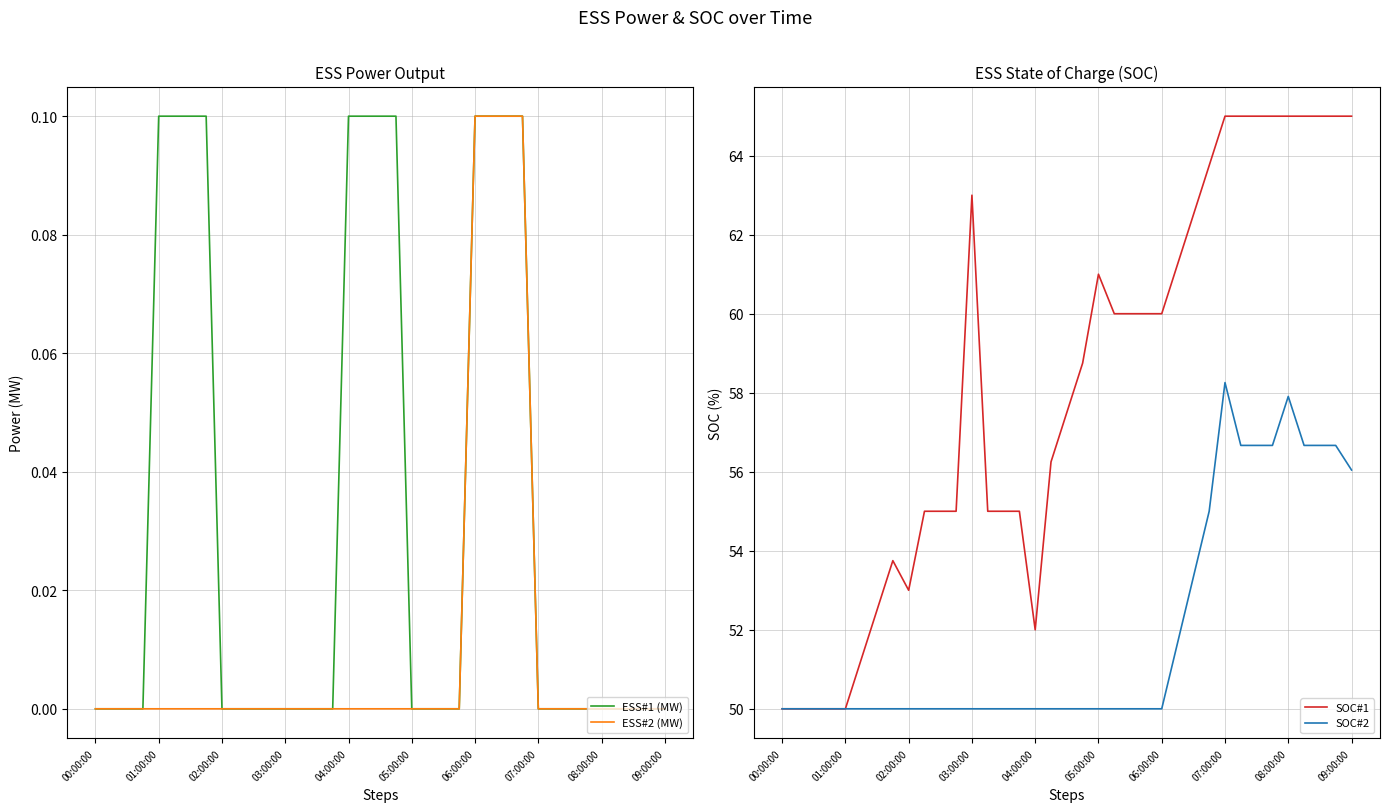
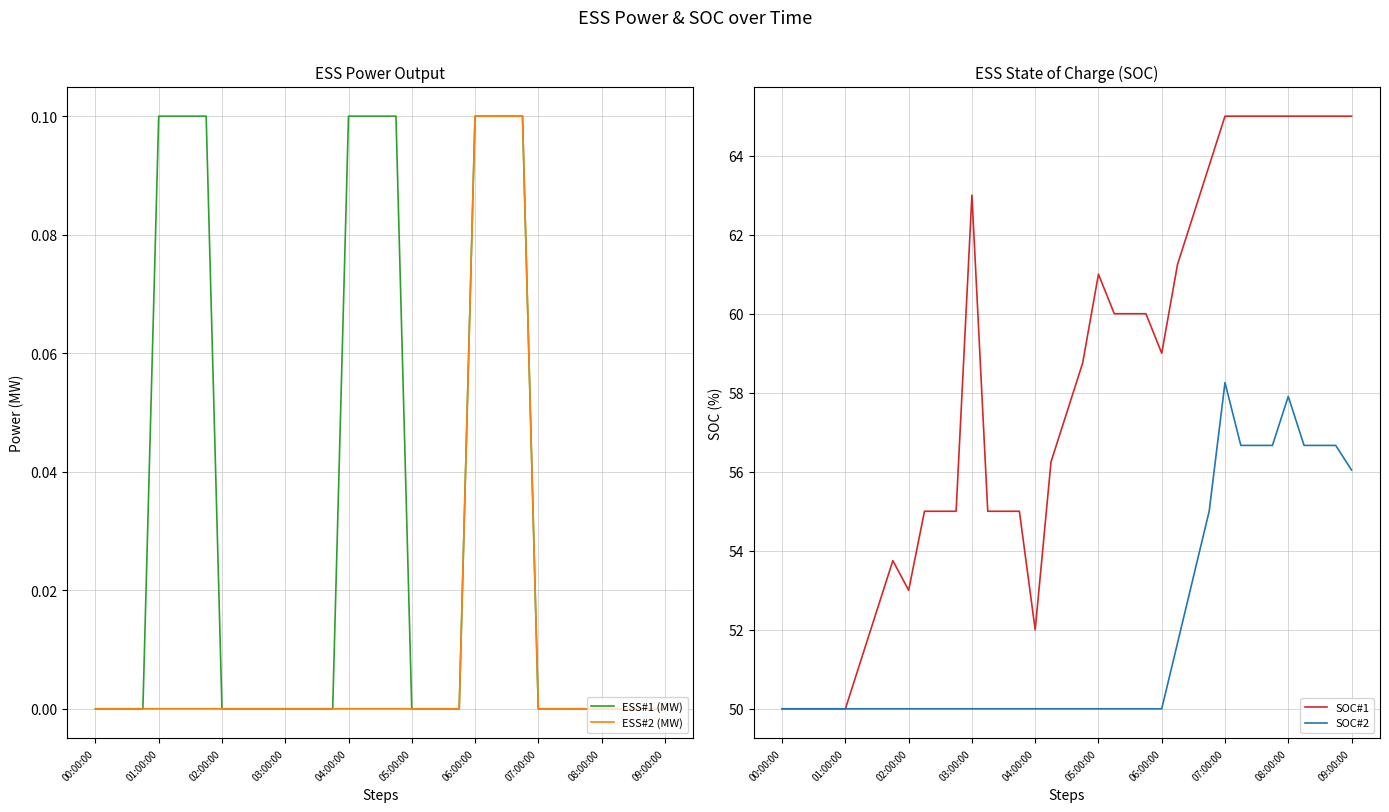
ESS State of Charge (SOC), SOC#1, 06:00:00: 60 -> 59
